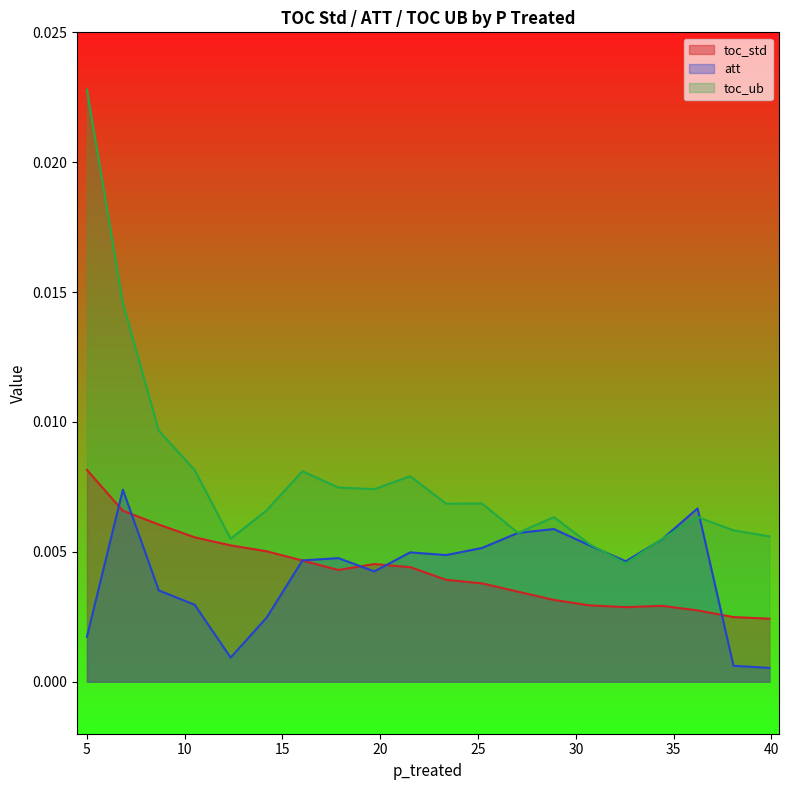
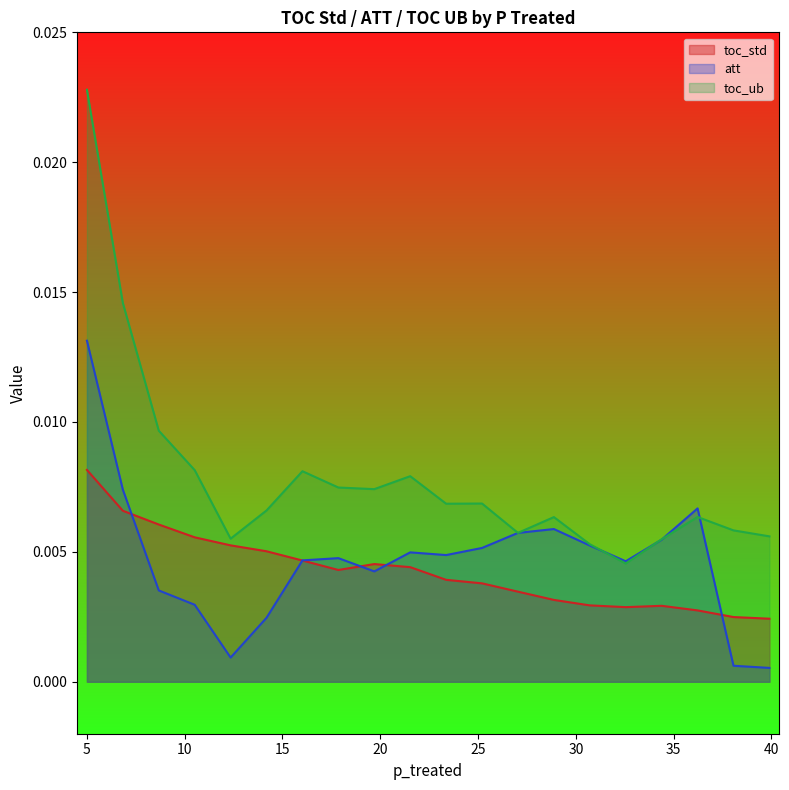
att, 5: 0.0017 -> 0.0131
